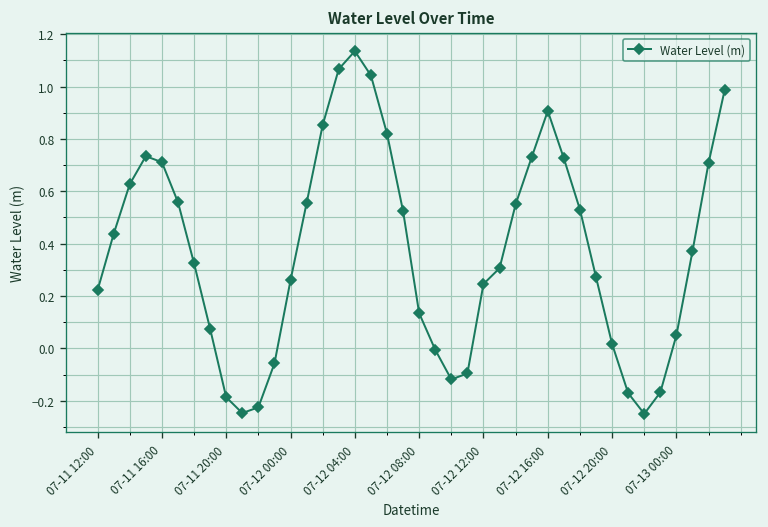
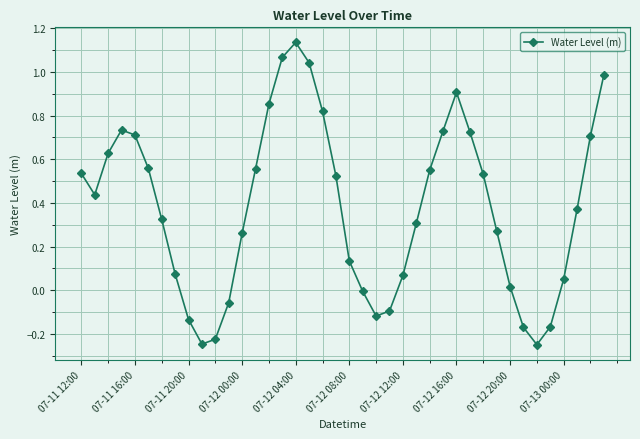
07-11 12:00: 0.22 -> 0.54
07-11 20:00: -0.19 -> -0.13
07-12 12:00: 0.25 -> 0.07
